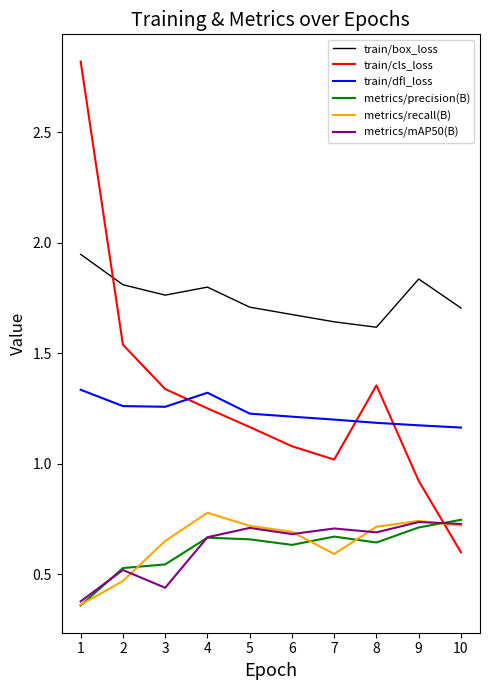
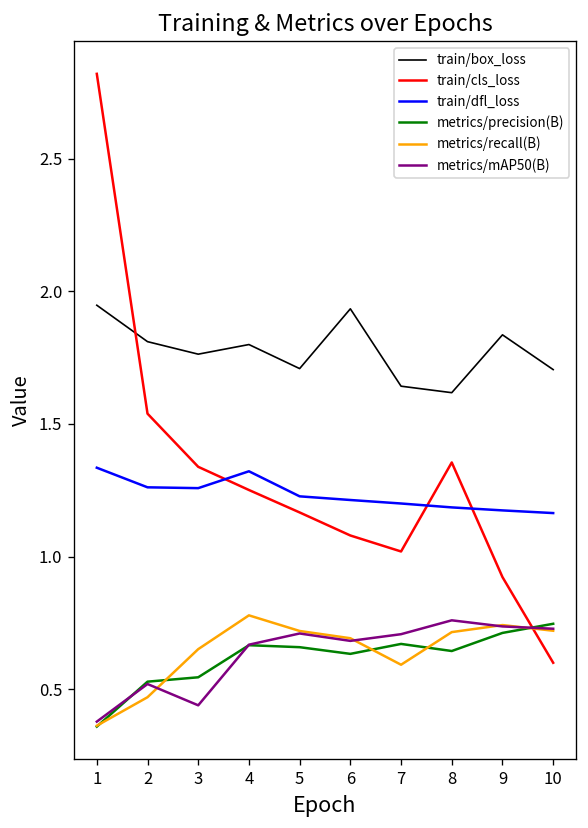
train/box_loss, 6: 1.68 -> 1.93
metrics/mAP50(B), 8: 0.69 -> 0.76
